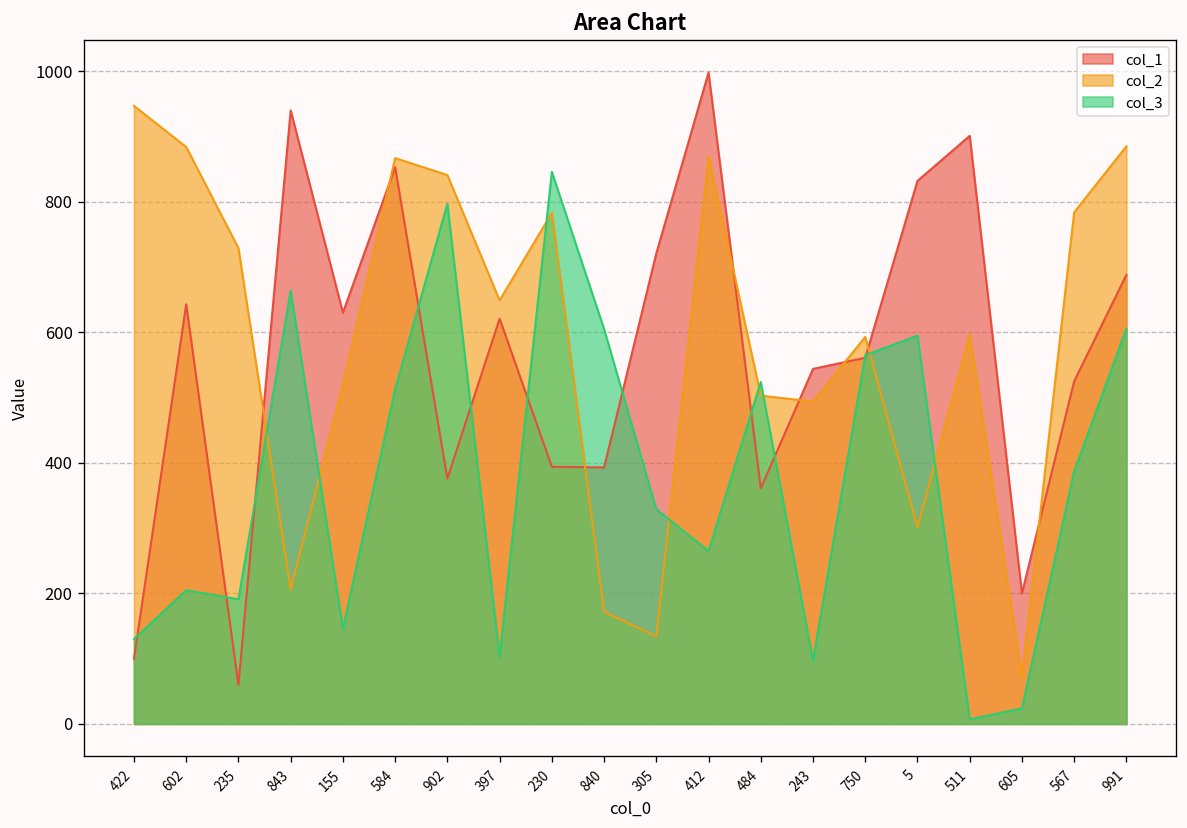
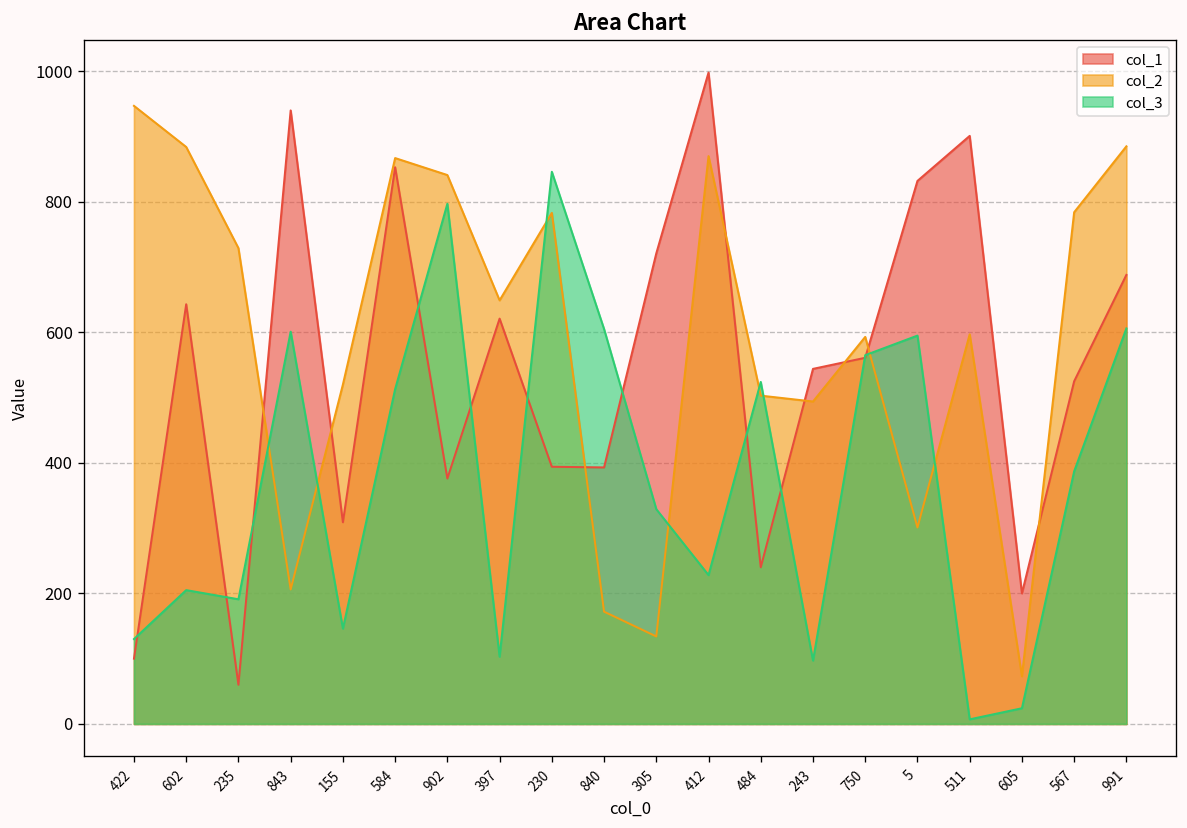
col_3, 843: 660 -> 600
col_1, 155: 630 -> 310
col_3, 412: 270 -> 230
col_1, 484: 360 -> 240
